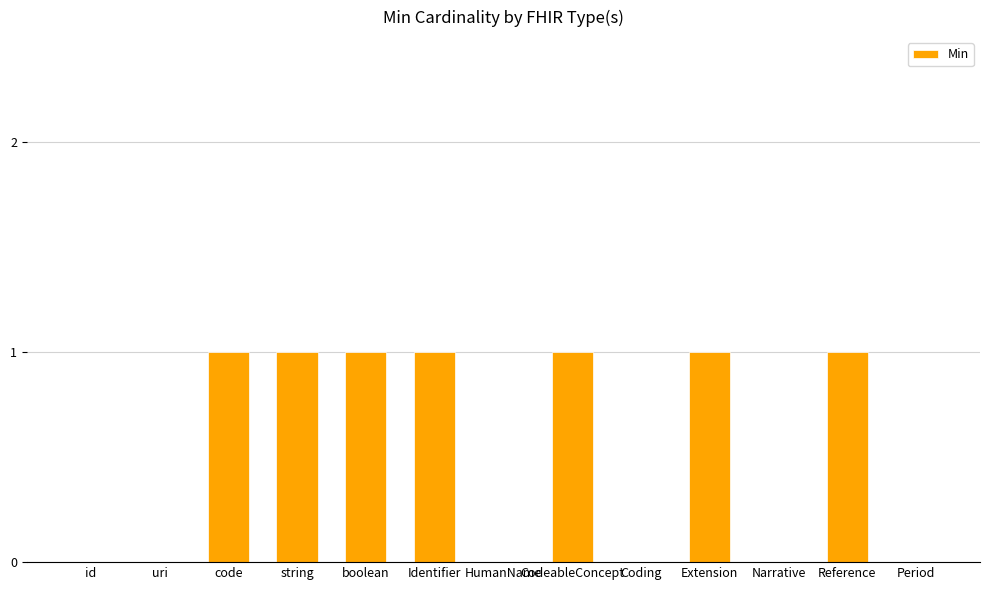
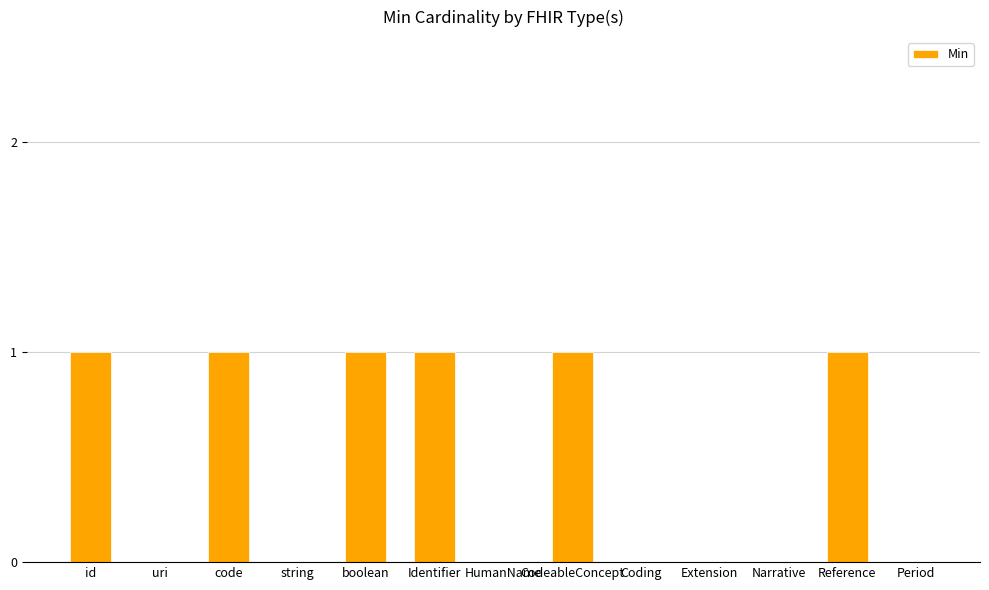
id: 0 -> 1
string: 1 -> 0
Extension: 1 -> 0
